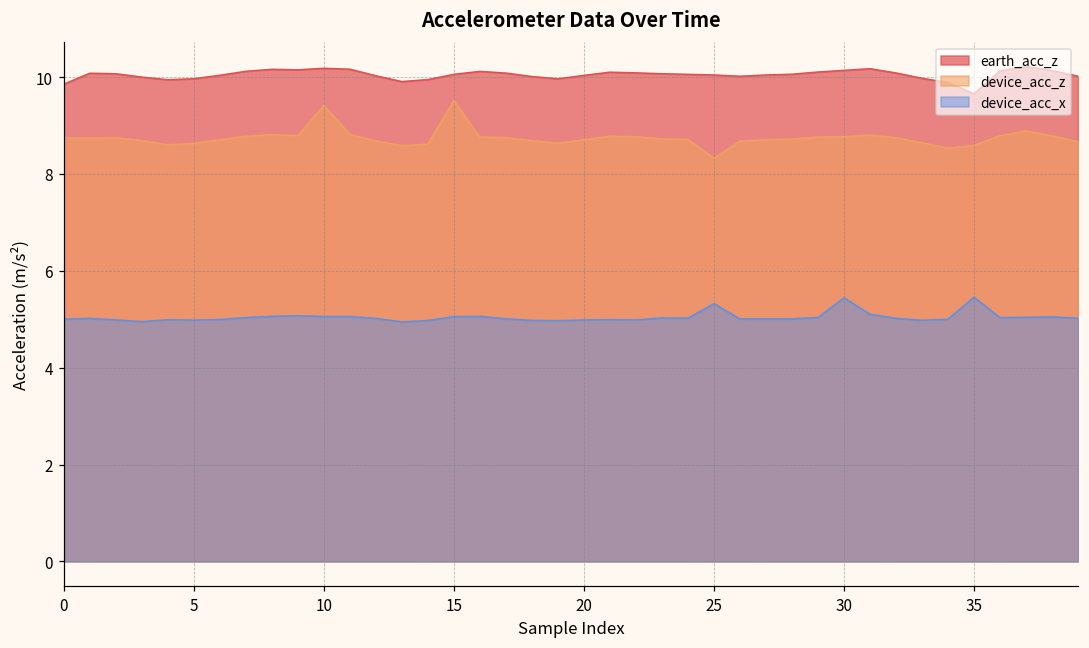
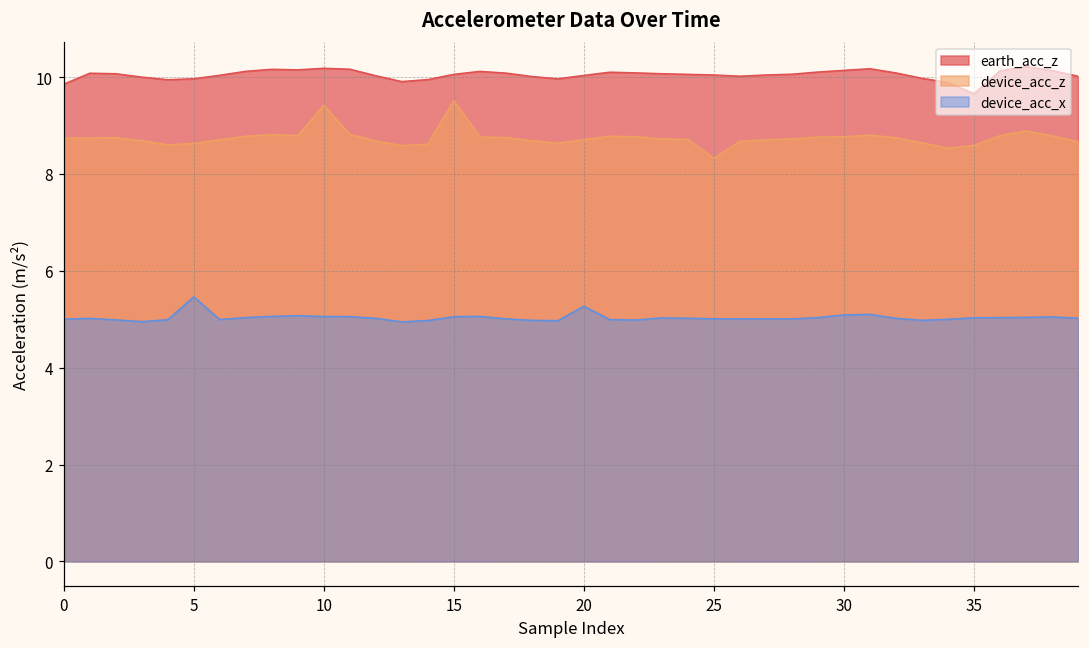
device_acc_x, 5: 5.0 -> 5.5
device_acc_x, 20: 5.0 -> 5.3
device_acc_x, 25: 5.3 -> 5.0
device_acc_x, 30: 5.4 -> 5.1
device_acc_x, 35: 5.5 -> 5.0
